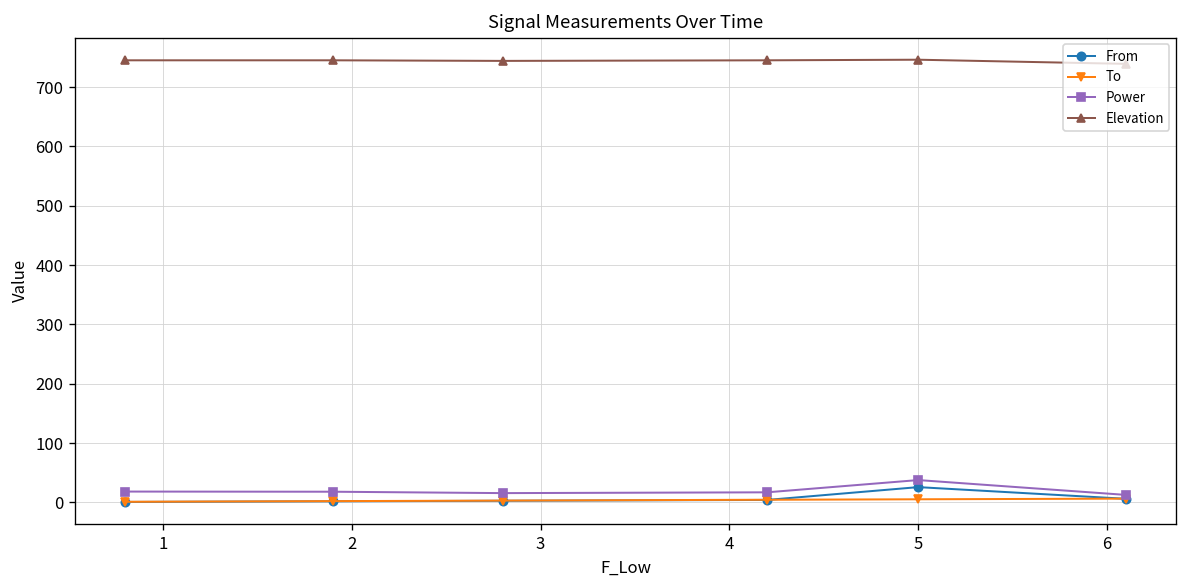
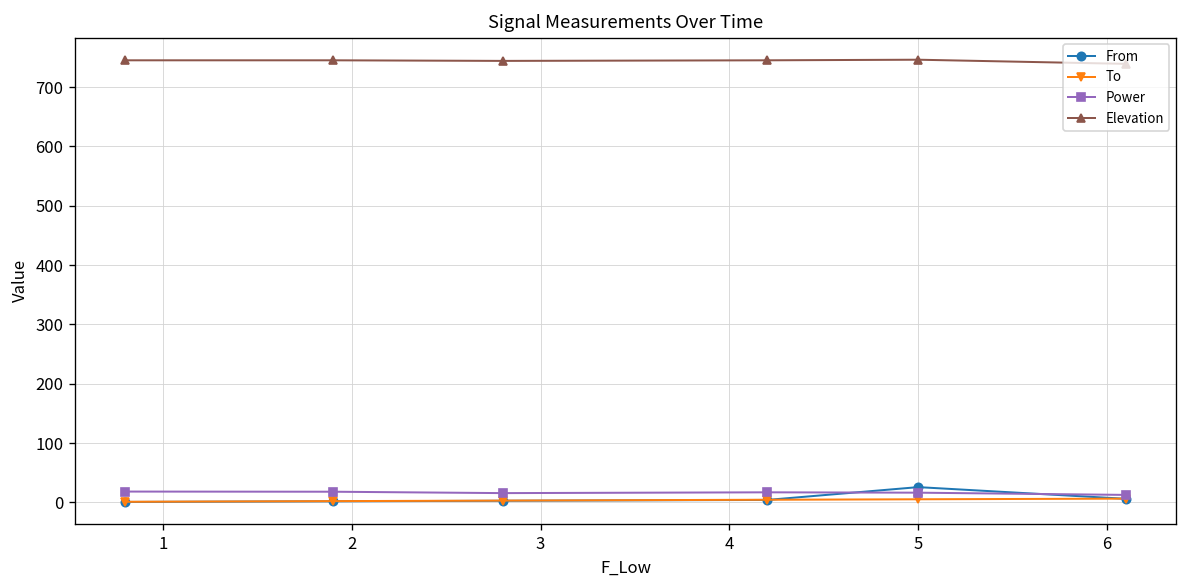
Power, 5: 40 -> 20
